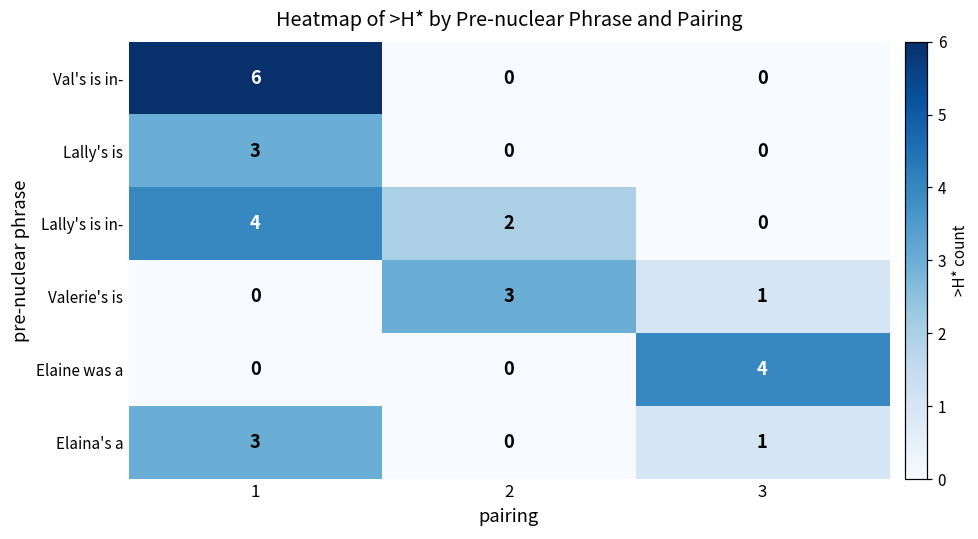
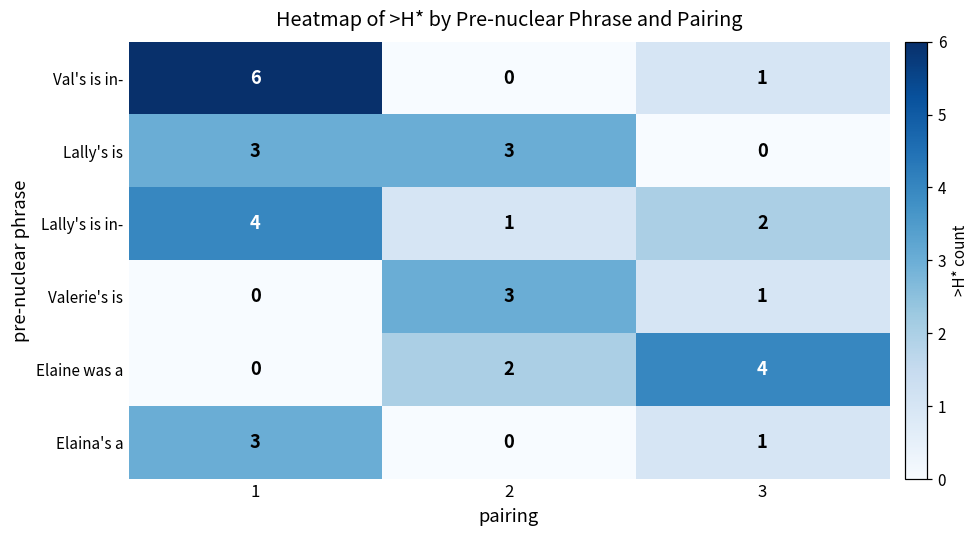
Val's is in-, 3: 0 -> 1
Lally's is, 2: 0 -> 3
Lally's is in-, 2: 2 -> 1
Lally's is in-, 3: 0 -> 2
Elaine was a, 2: 0 -> 2
